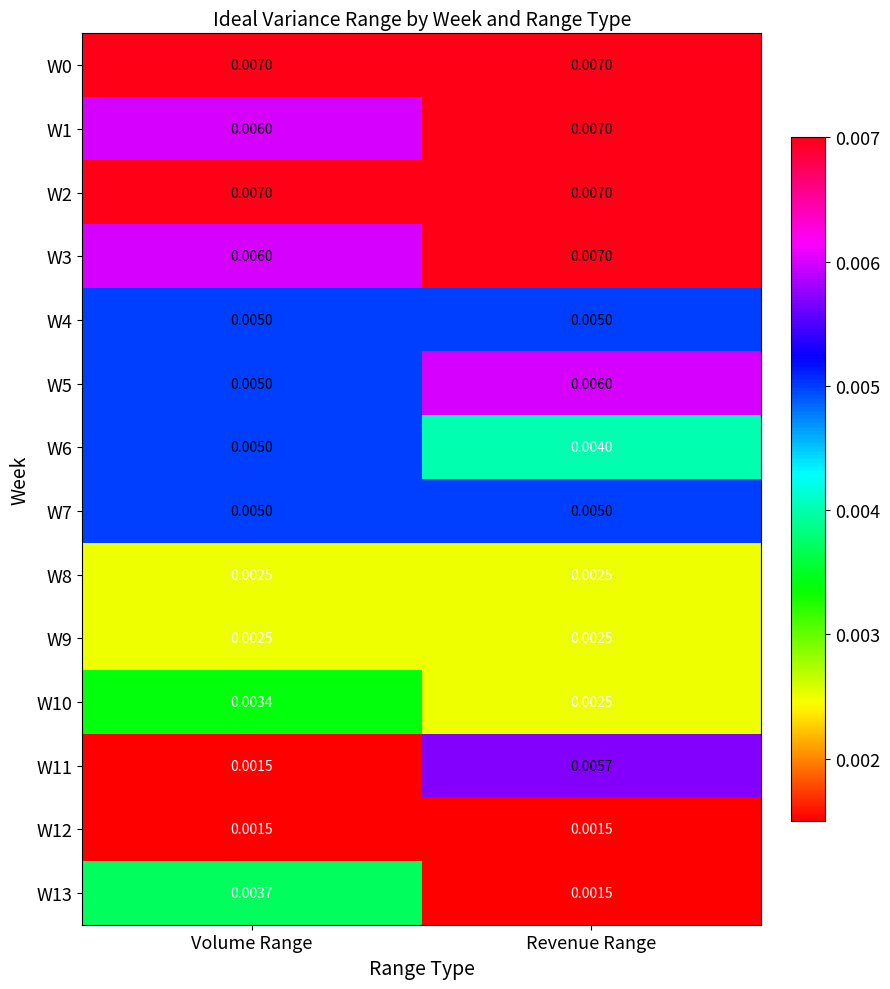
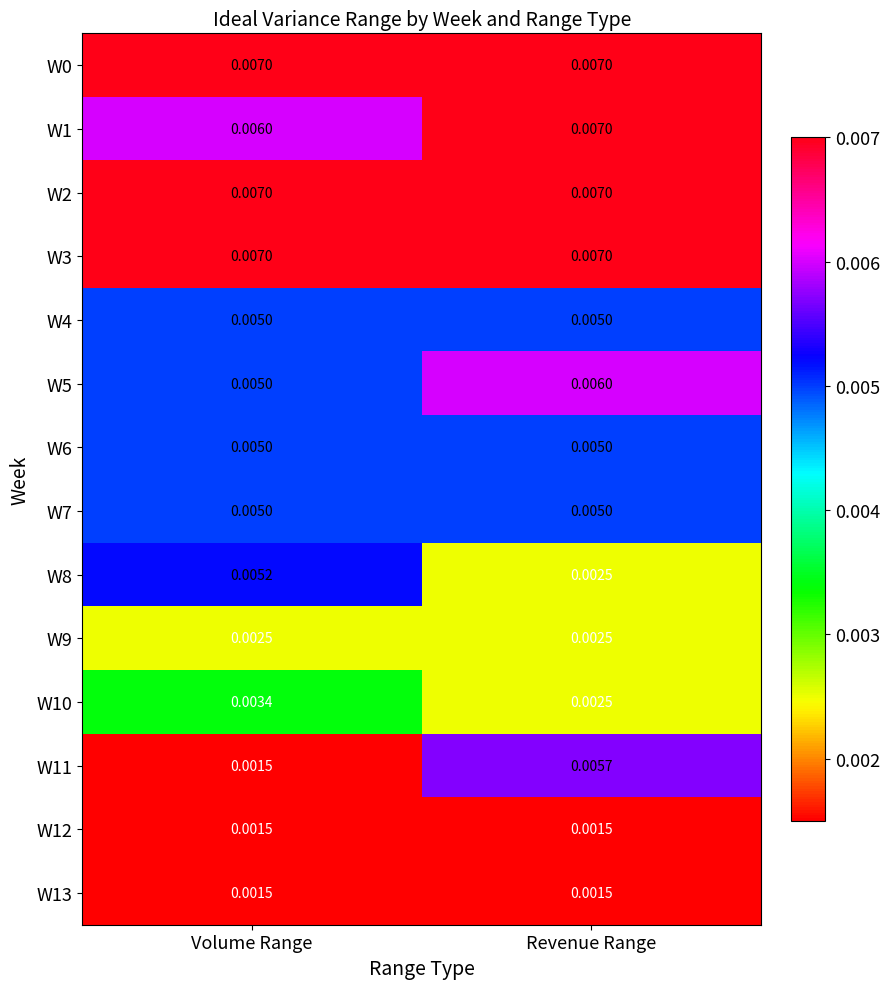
W3, Volume Range: 0.0060 -> 0.0070
W6, Revenue Range: 0.0040 -> 0.0050
W8, Volume Range: 0.0025 -> 0.0052
W13, Volume Range: 0.0037 -> 0.0015
